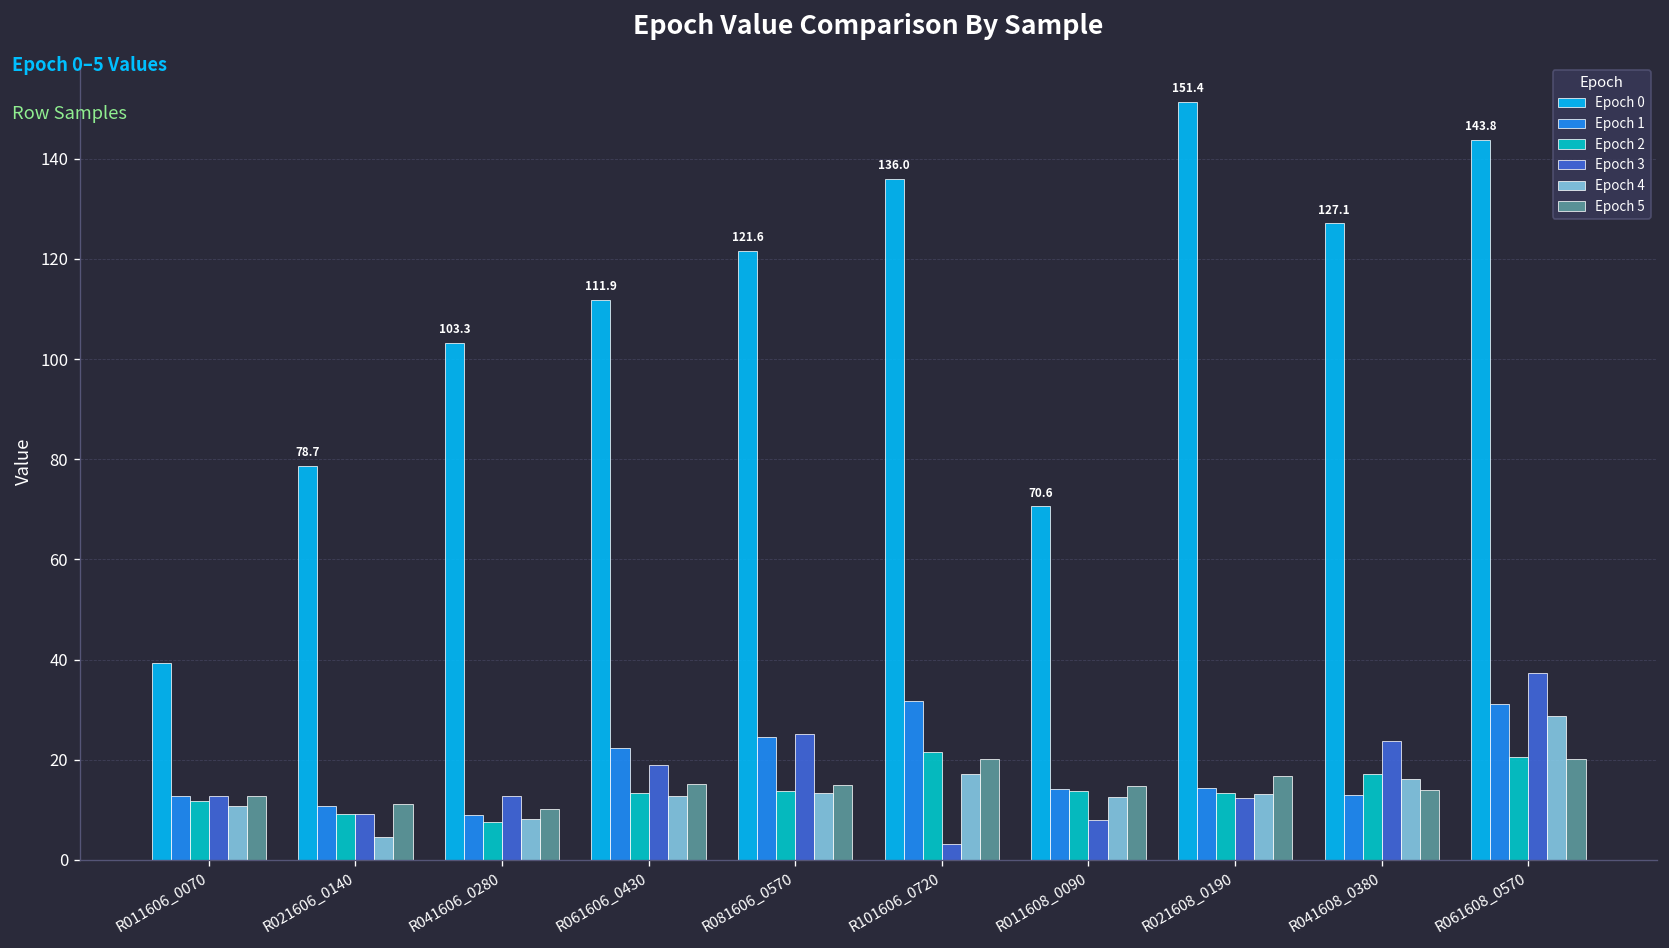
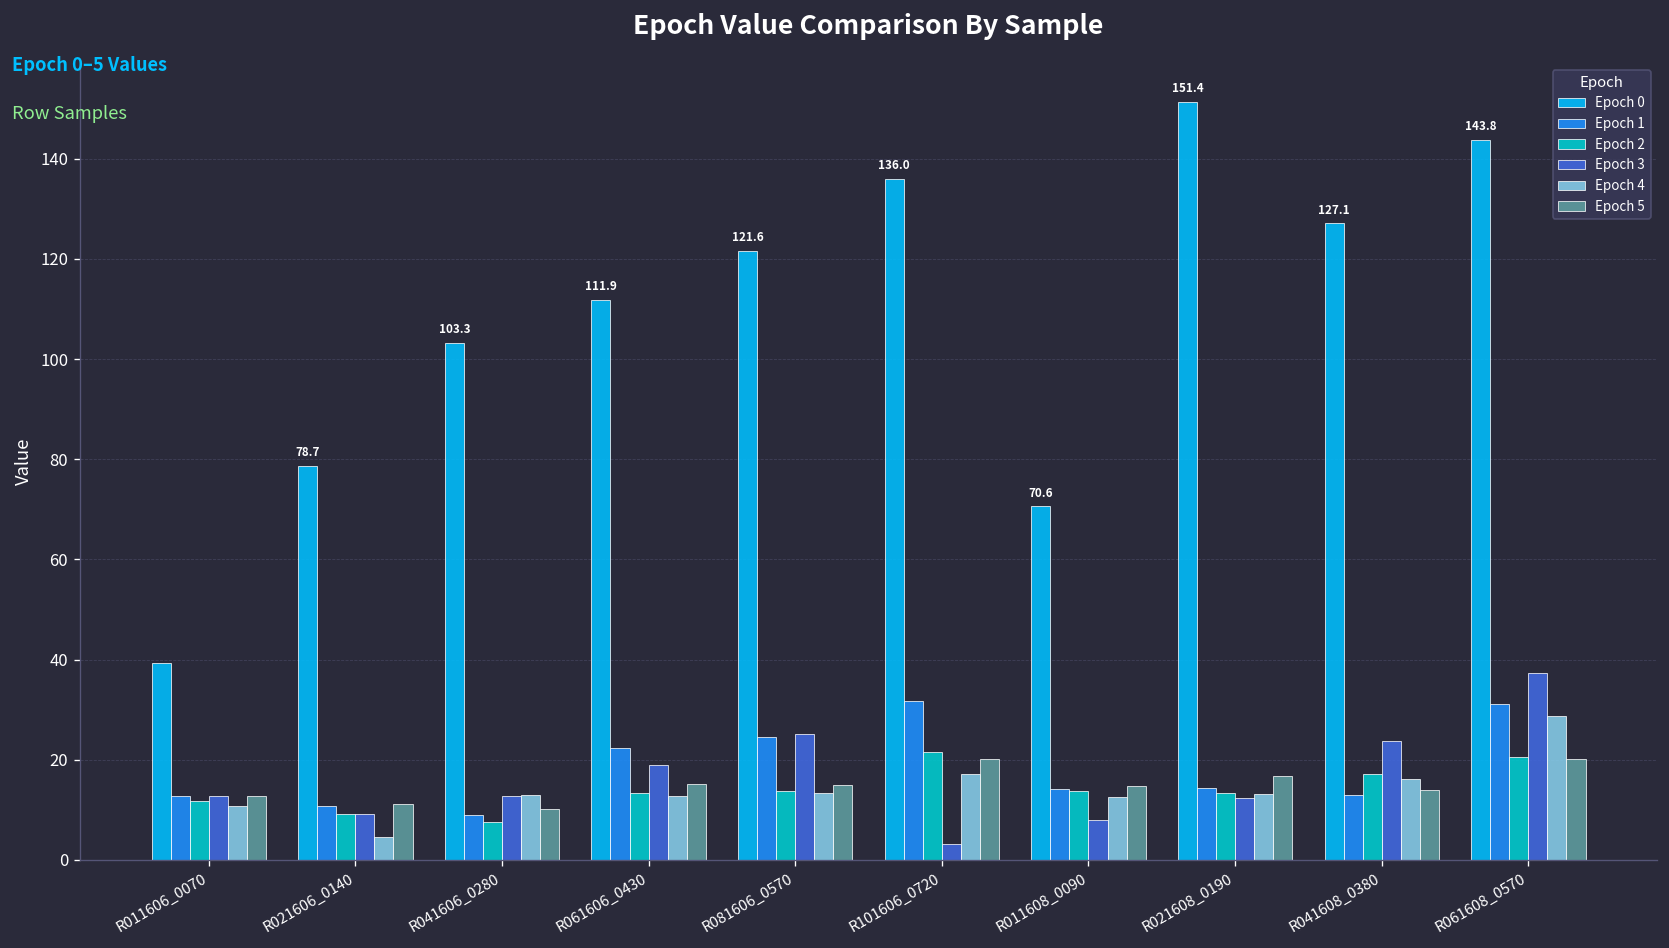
Epoch 4, R041606_0280: 8 -> 13
